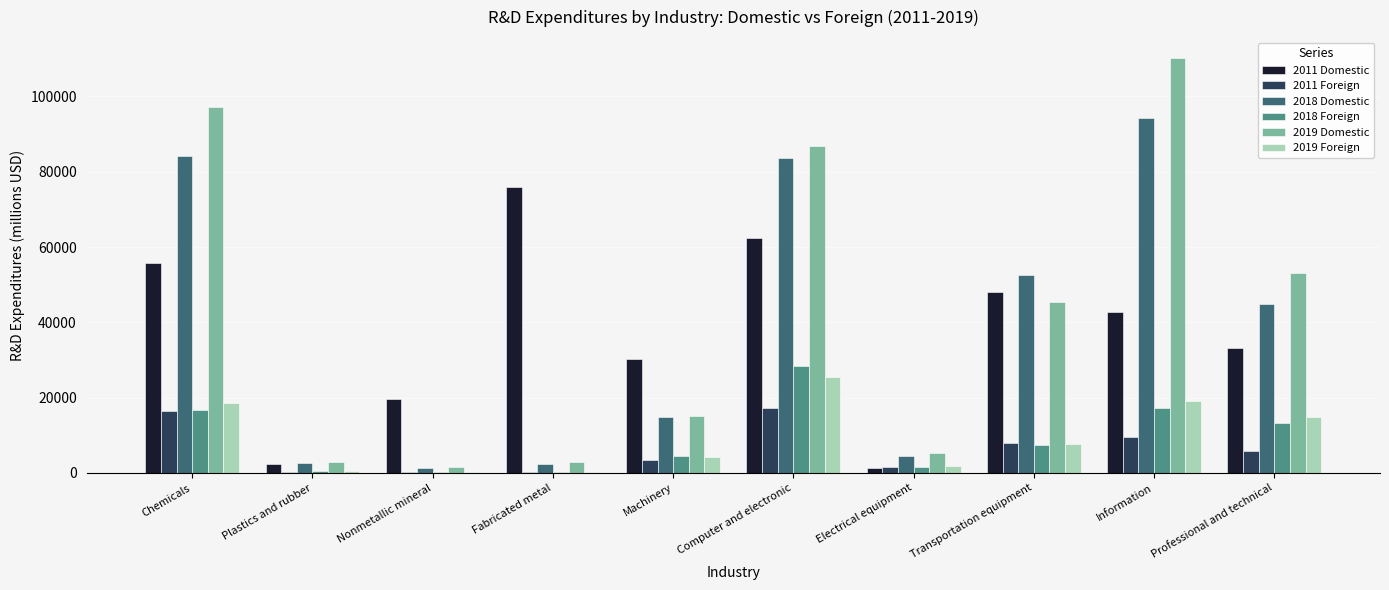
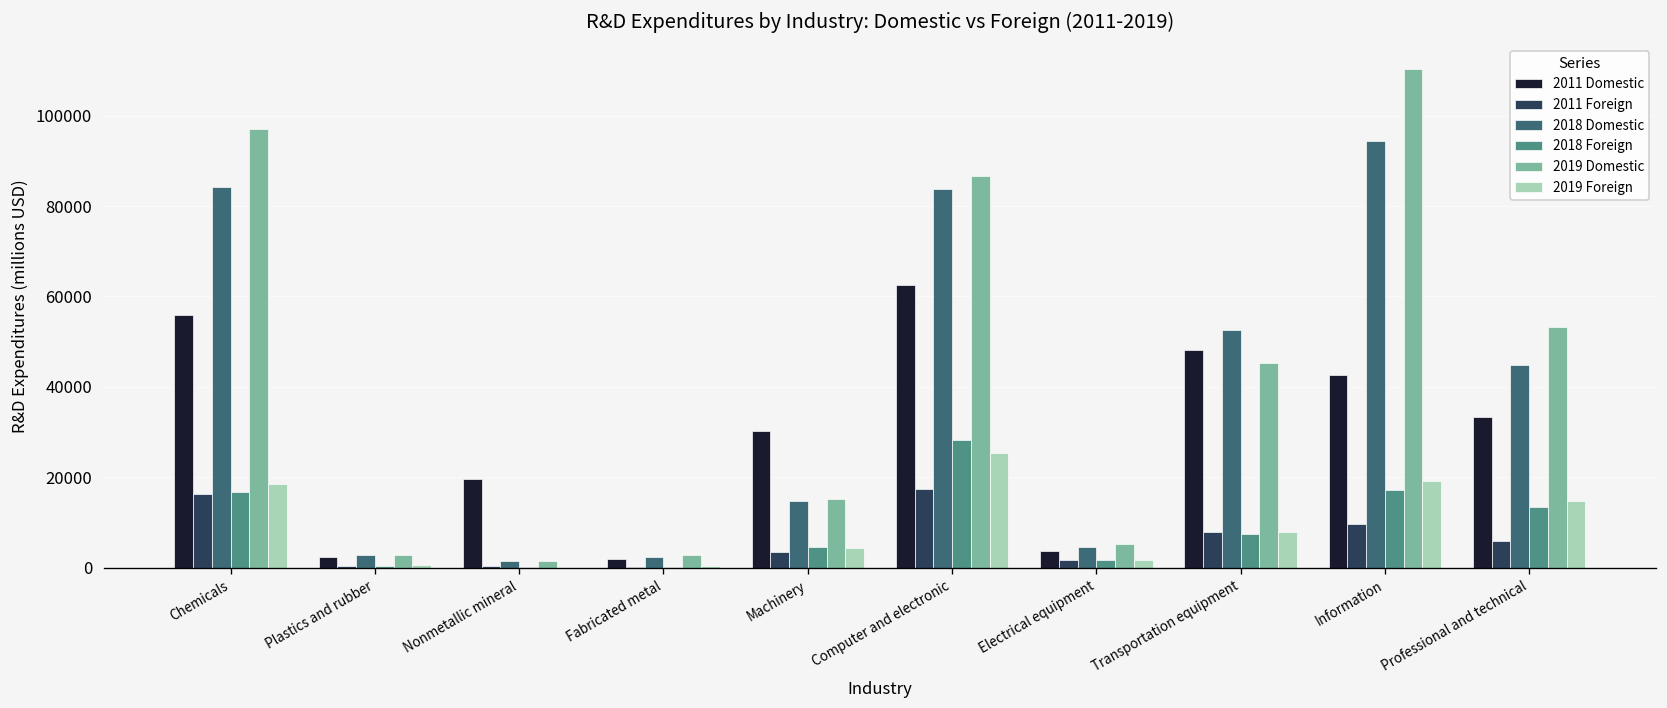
2011 Domestic, Fabricated metal: 76000 -> 2000
2011 Domestic, Electrical equipment: 1000 -> 4000
